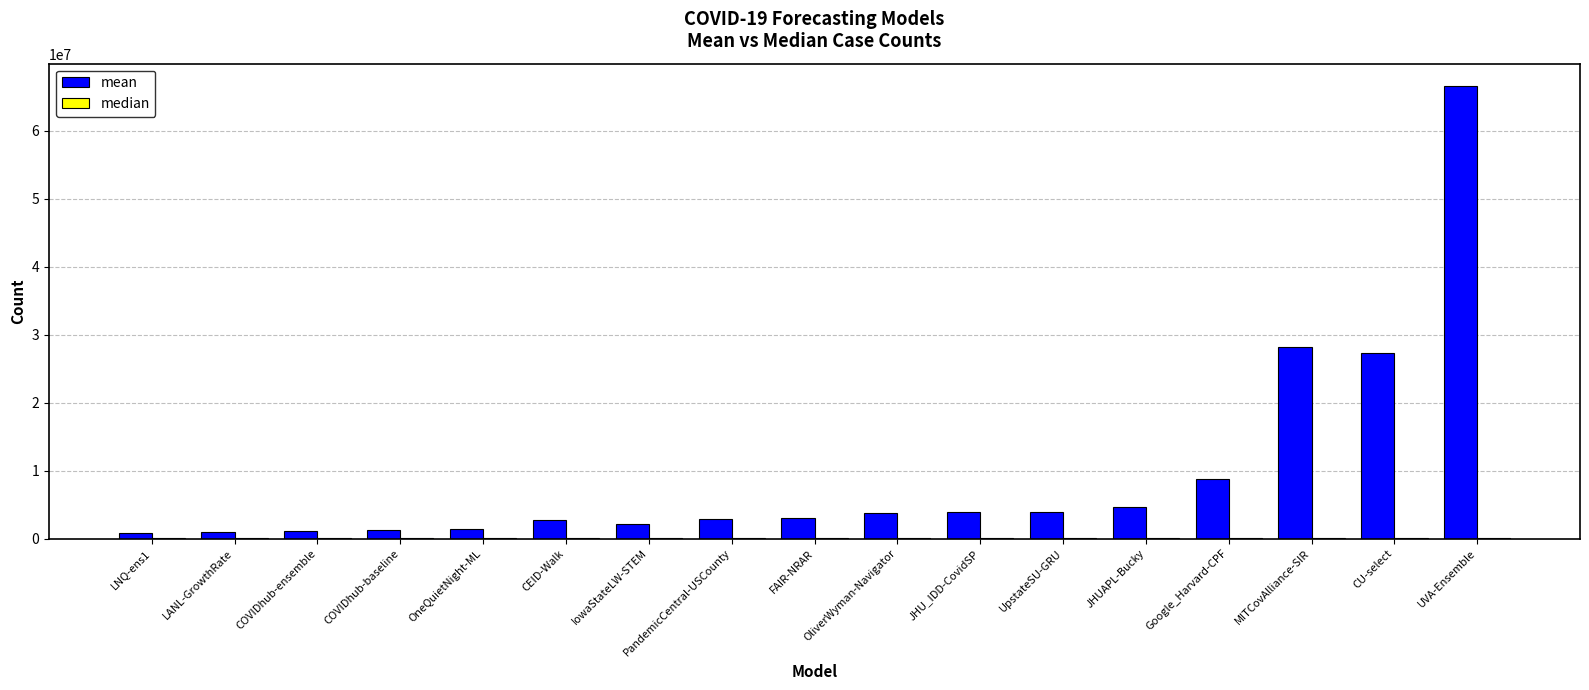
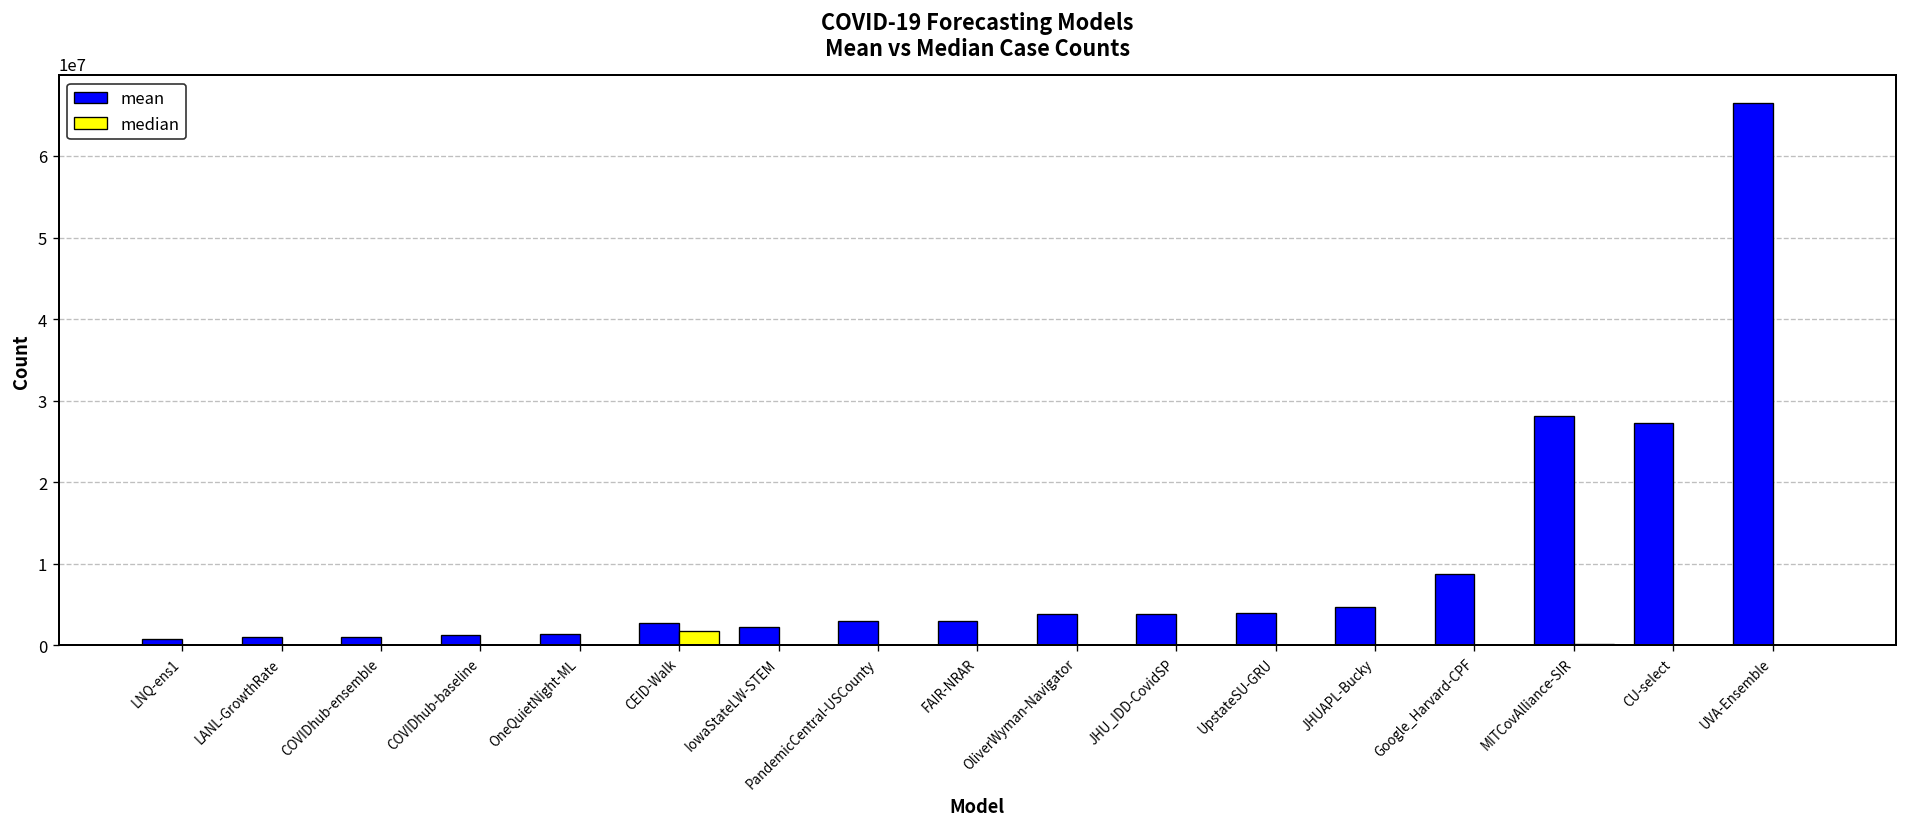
median, CEID-Walk: 0 -> 2000000
